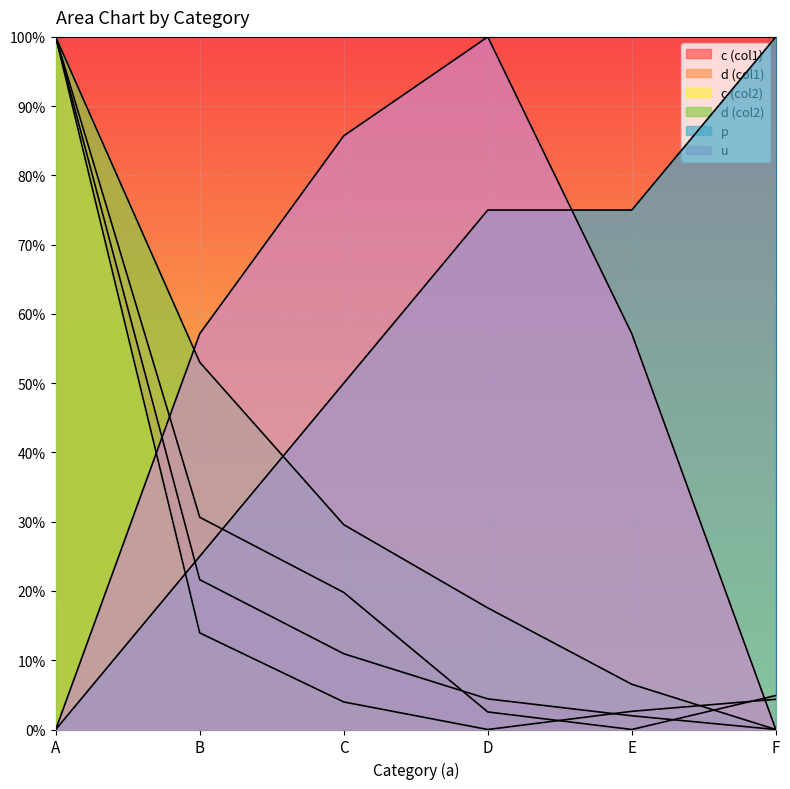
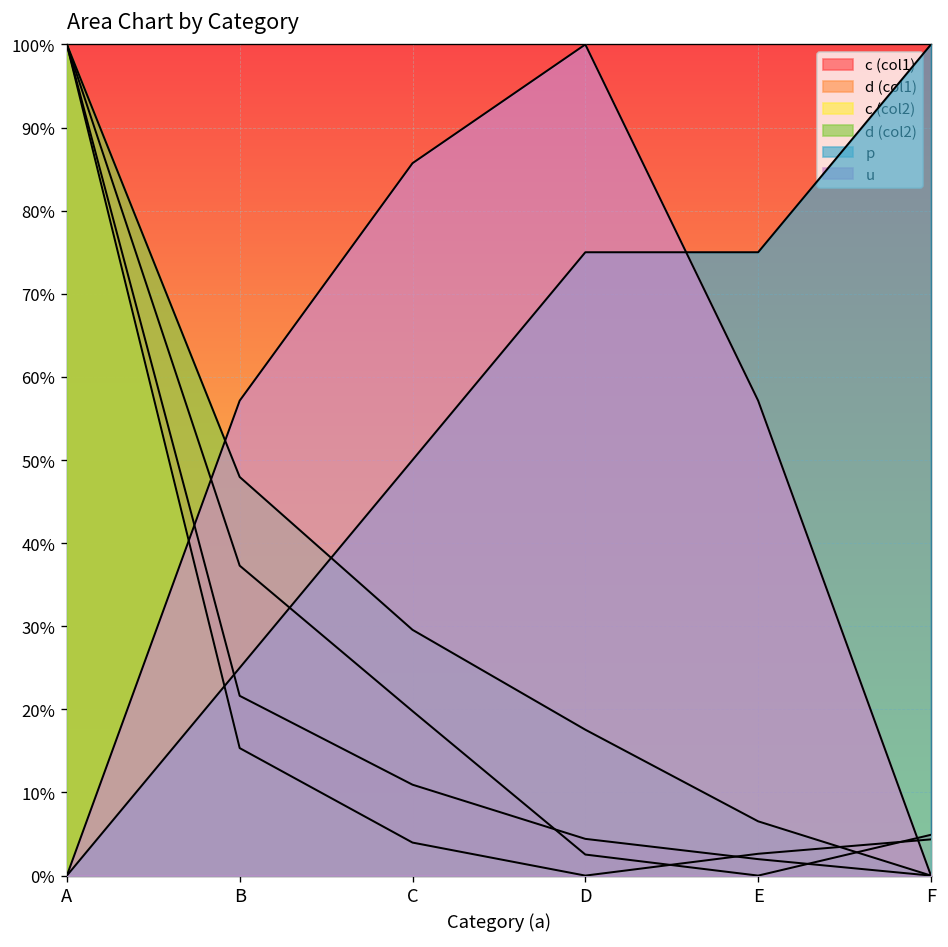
d (col1), B: 31% -> 37%
c (col2), B: 14% -> 15%
d (col2), B: 53% -> 48%
